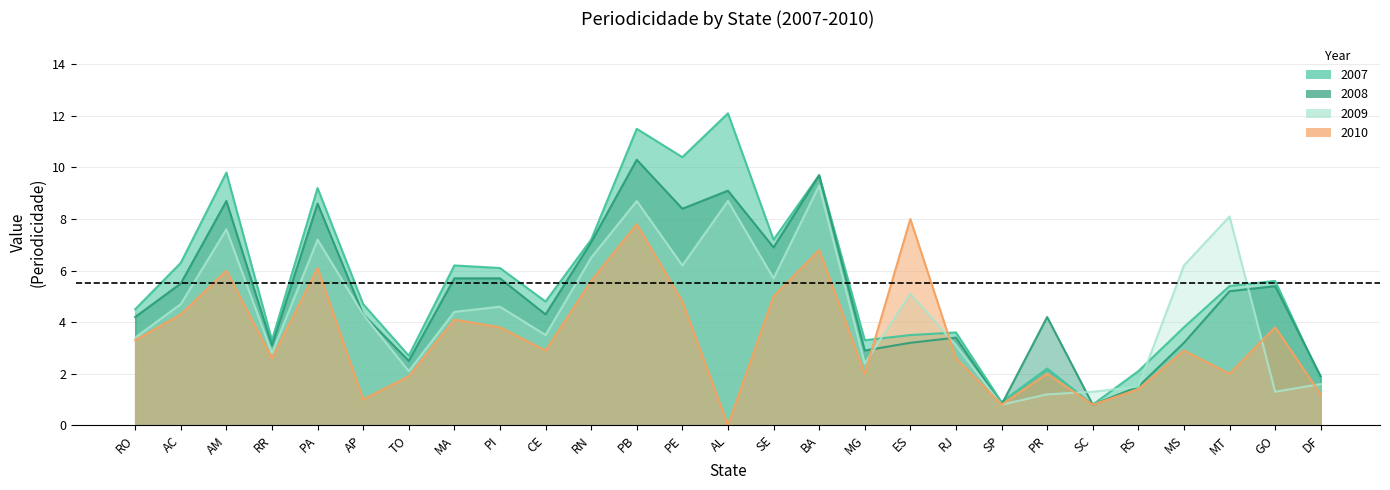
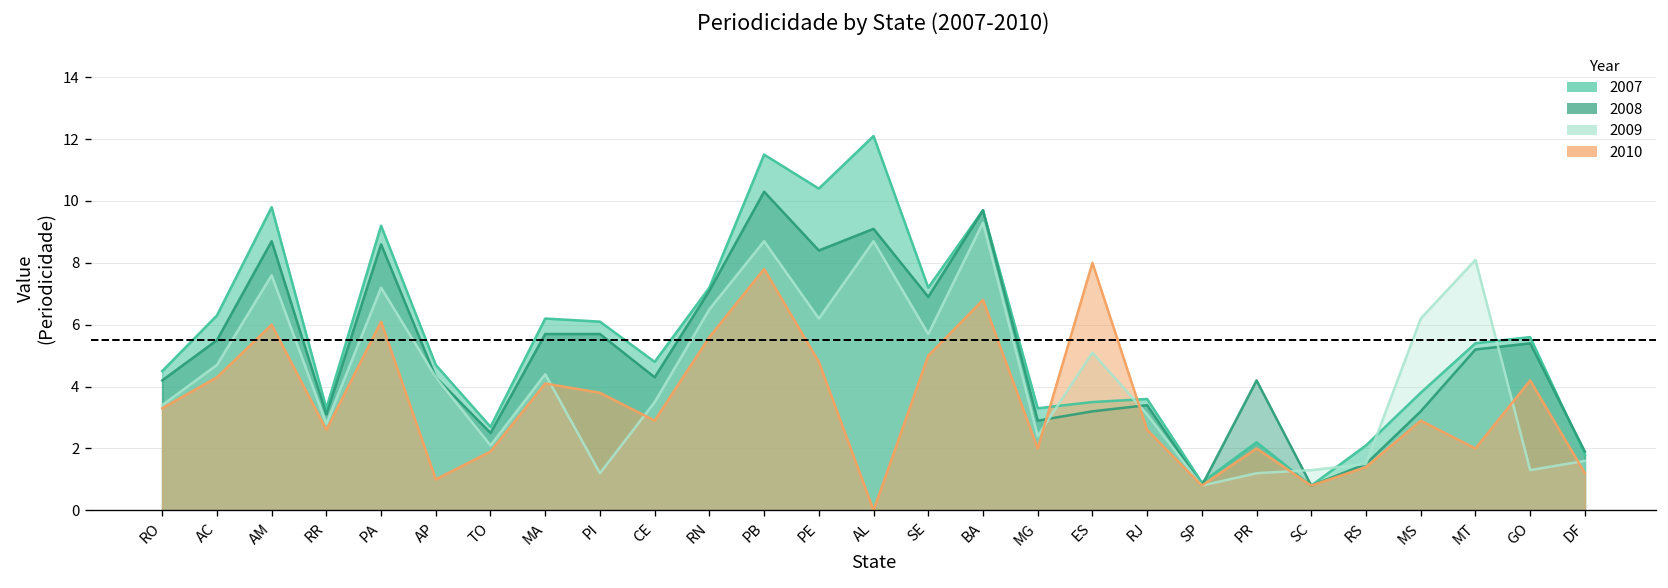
2009, PI: 4.6 -> 1.2
2010, GO: 3.8 -> 4.2
